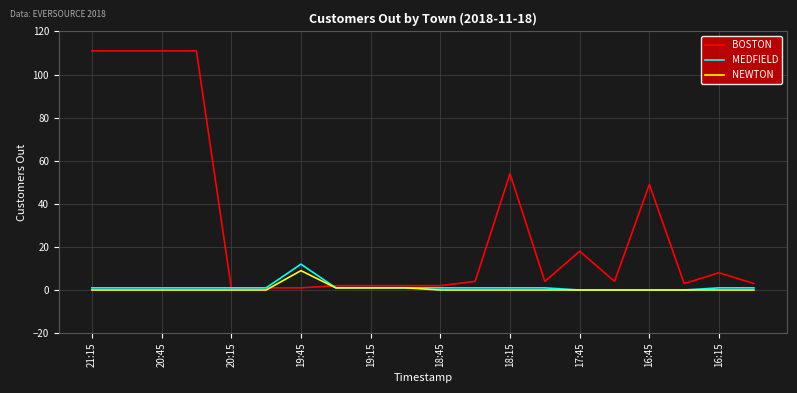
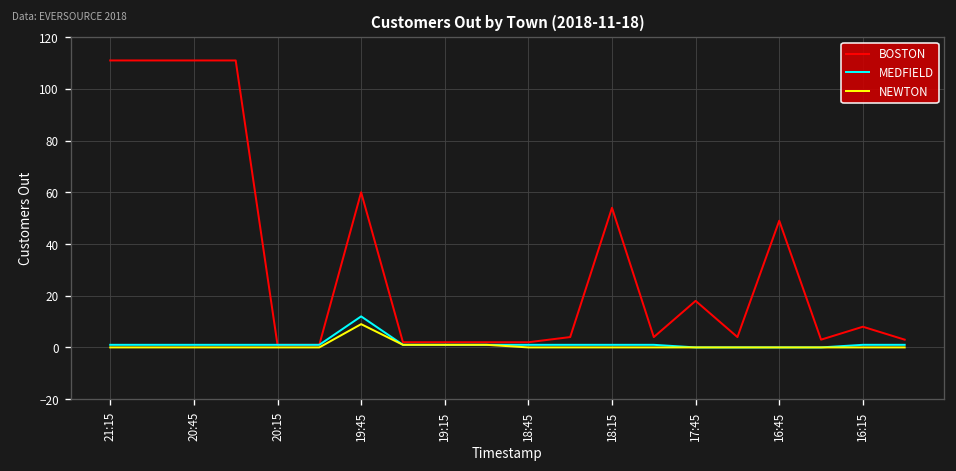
BOSTON, 19:45: 1 -> 60
